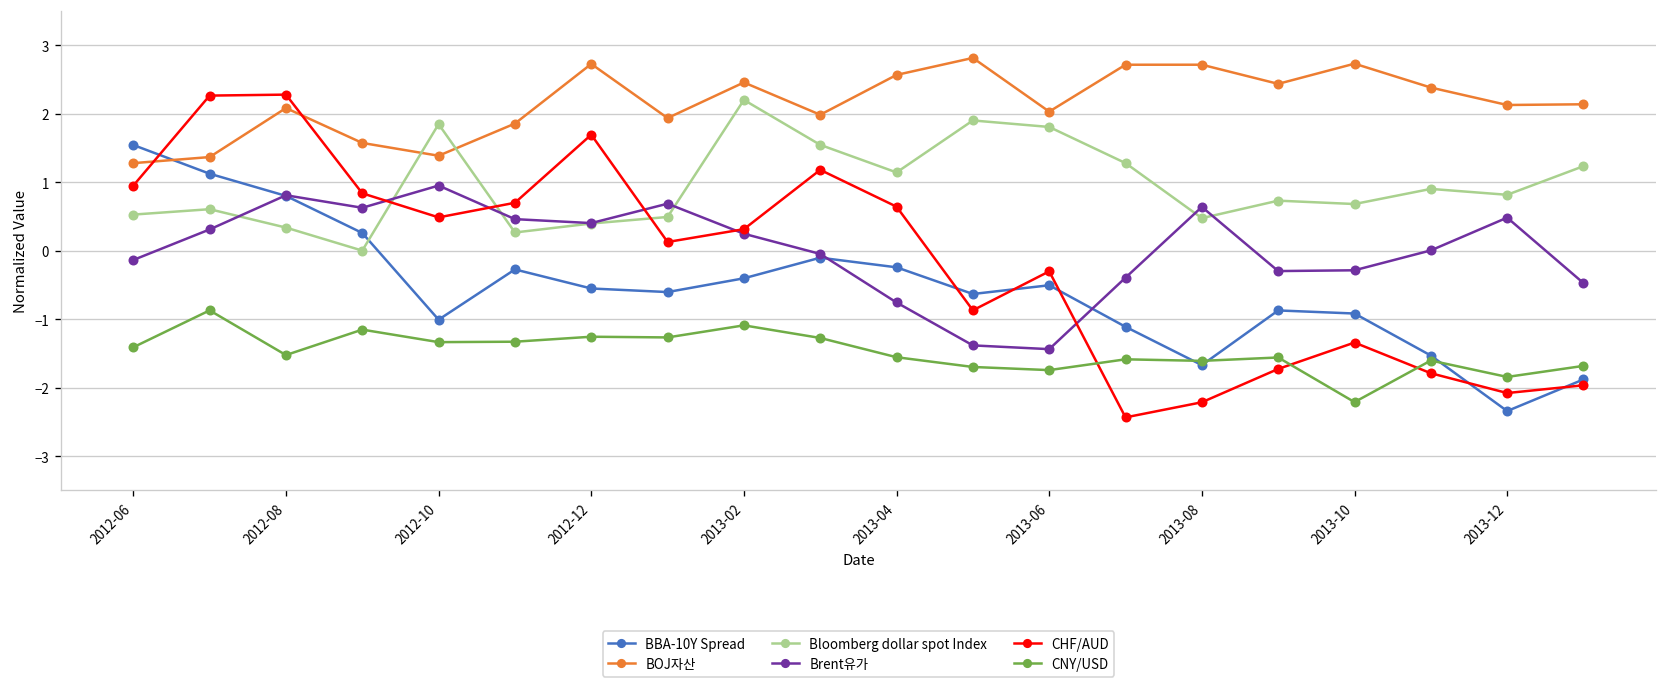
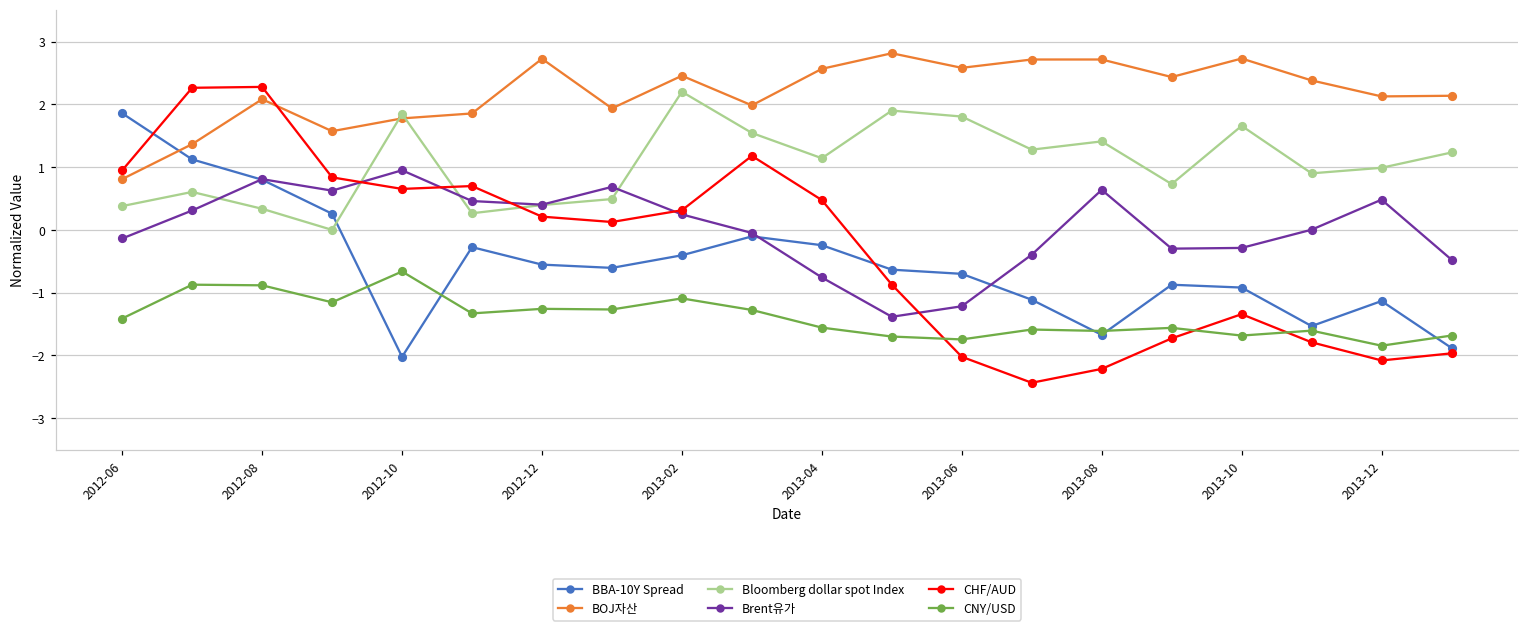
BBA-10Y Spread, 2012-06: 1.5 -> 1.9
BOJ자산, 2012-06: 1.3 -> 0.8
Bloomberg dollar spot Index, 2012-06: 0.5 -> 0.4
CNY/USD, 2012-08: -1.5 -> -0.9
BBA-10Y Spread, 2012-10: -1.0 -> -2.0
BOJ자산, 2012-10: 1.4 -> 1.8
CHF/AUD, 2012-10: 0.5 -> 0.7
CNY/USD, 2012-10: -1.3 -> -0.7
CHF/AUD, 2012-12: 1.7 -> 0.2
CHF/AUD, 2013-04: 0.6 -> 0.5
BBA-10Y Spread, 2013-06: -0.5 -> -0.7
BOJ자산, 2013-06: 2.0 -> 2.6
Brent유가, 2013-06: -1.4 -> -1.2
CHF/AUD, 2013-06: -0.3 -> -2.0
Bloomberg dollar spot Index, 2013-08: 0.5 -> 1.4
Bloomberg dollar spot Index, 2013-10: 0.7 -> 1.7
CNY/USD, 2013-10: -2.2 -> -1.7
BBA-10Y Spread, 2013-12: -2.3 -> -1.1
Bloomberg dollar spot Index, 2013-12: 0.8 -> 1.0
